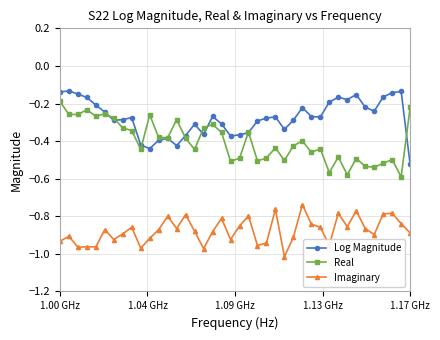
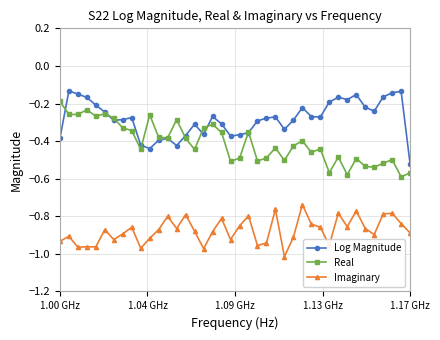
Log Magnitude, 1.00 GHz: -0.14 -> -0.39
Real, 1.17 GHz: -0.22 -> -0.57
